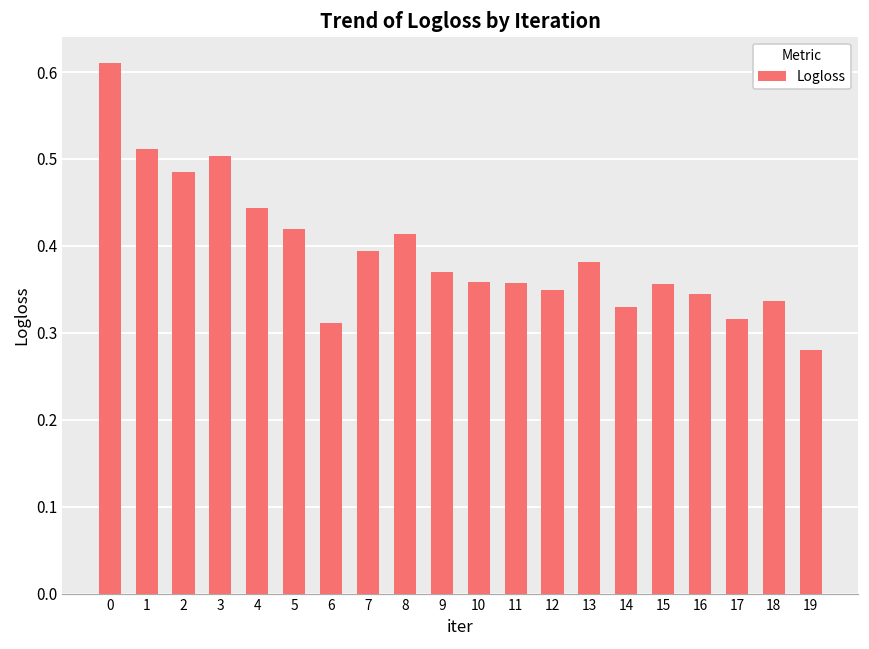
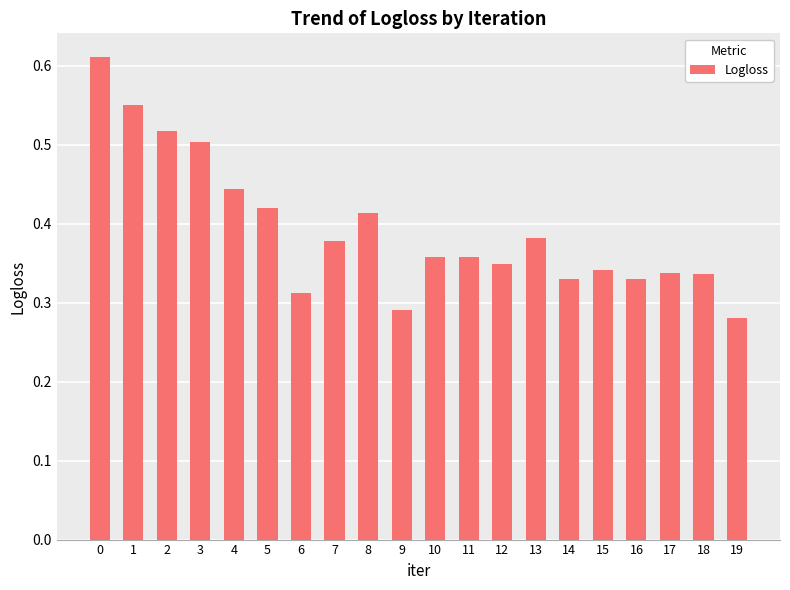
1: 0.51 -> 0.55
2: 0.48 -> 0.52
7: 0.39 -> 0.38
9: 0.37 -> 0.29
15: 0.36 -> 0.34
16: 0.34 -> 0.33
17: 0.32 -> 0.34
